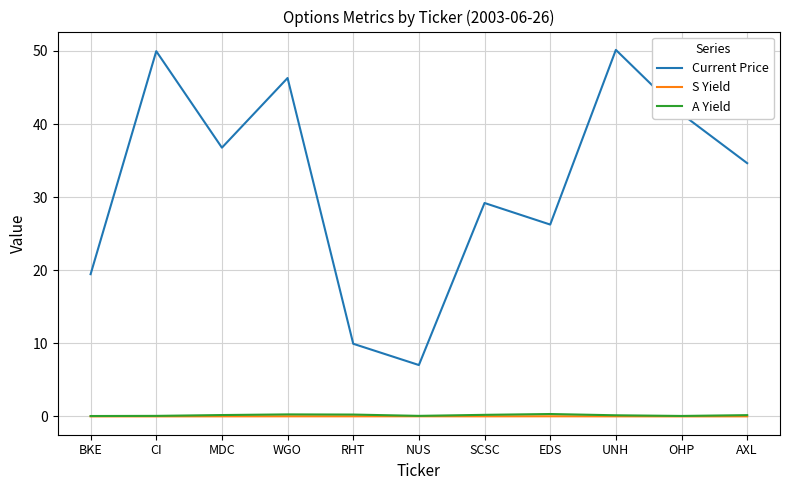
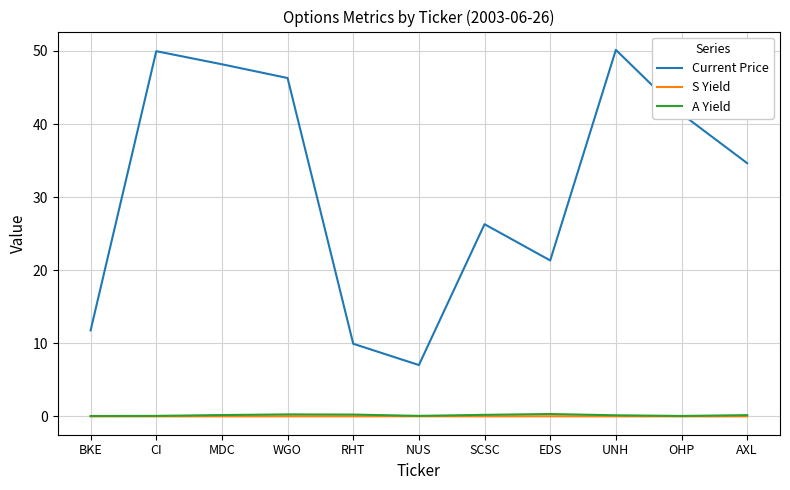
Current Price, BKE: 19 -> 12
Current Price, MDC: 37 -> 48
Current Price, SCSC: 29 -> 26
Current Price, EDS: 26 -> 21
